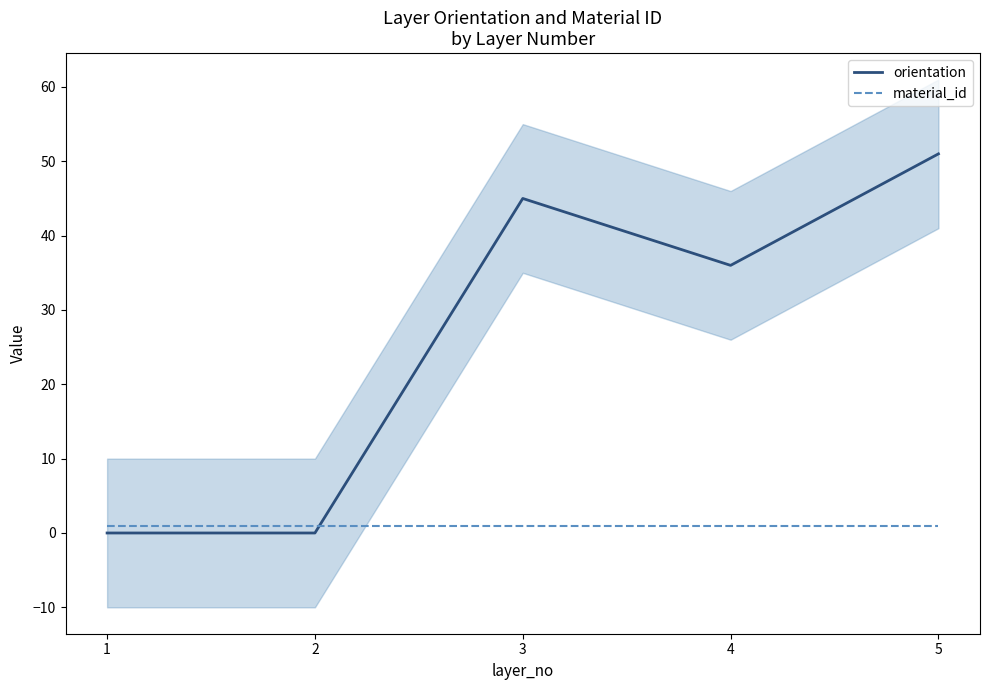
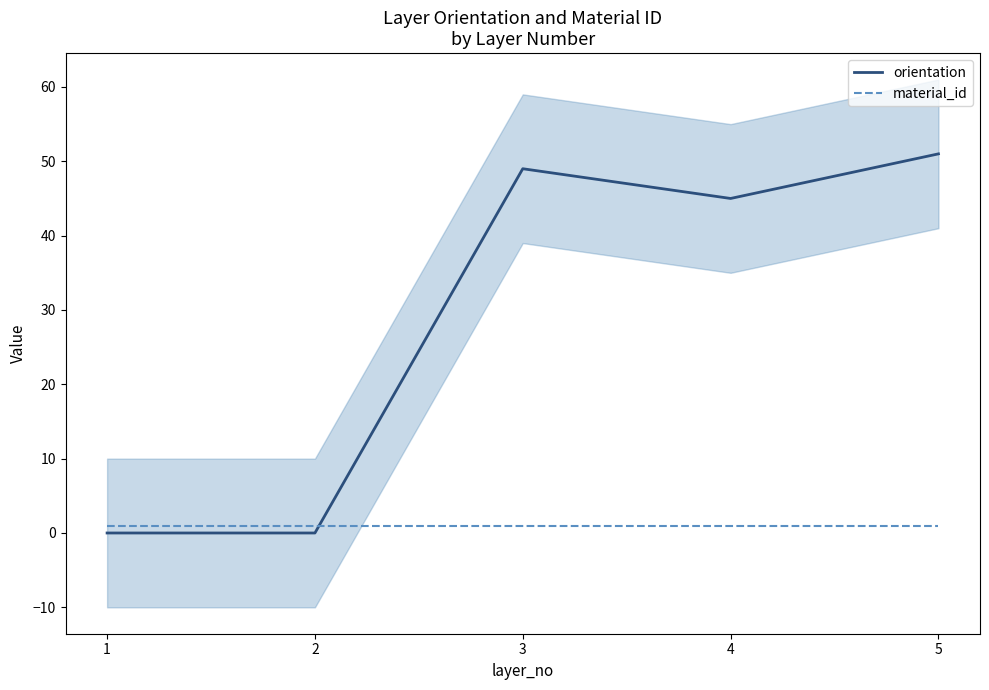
orientation, 3: 45 -> 49
orientation, 4: 36 -> 45
